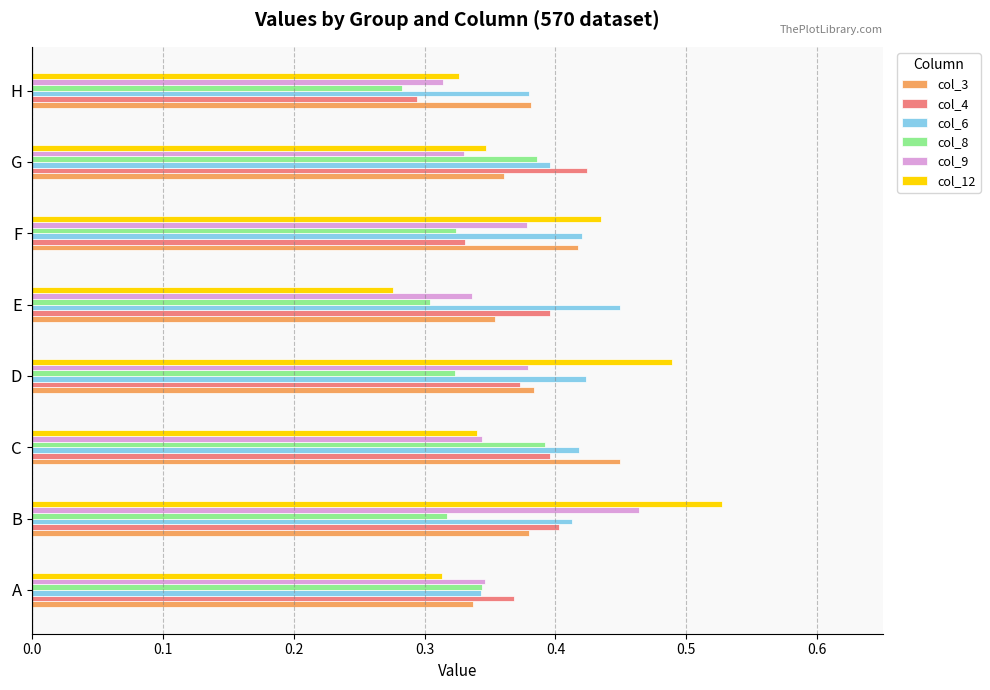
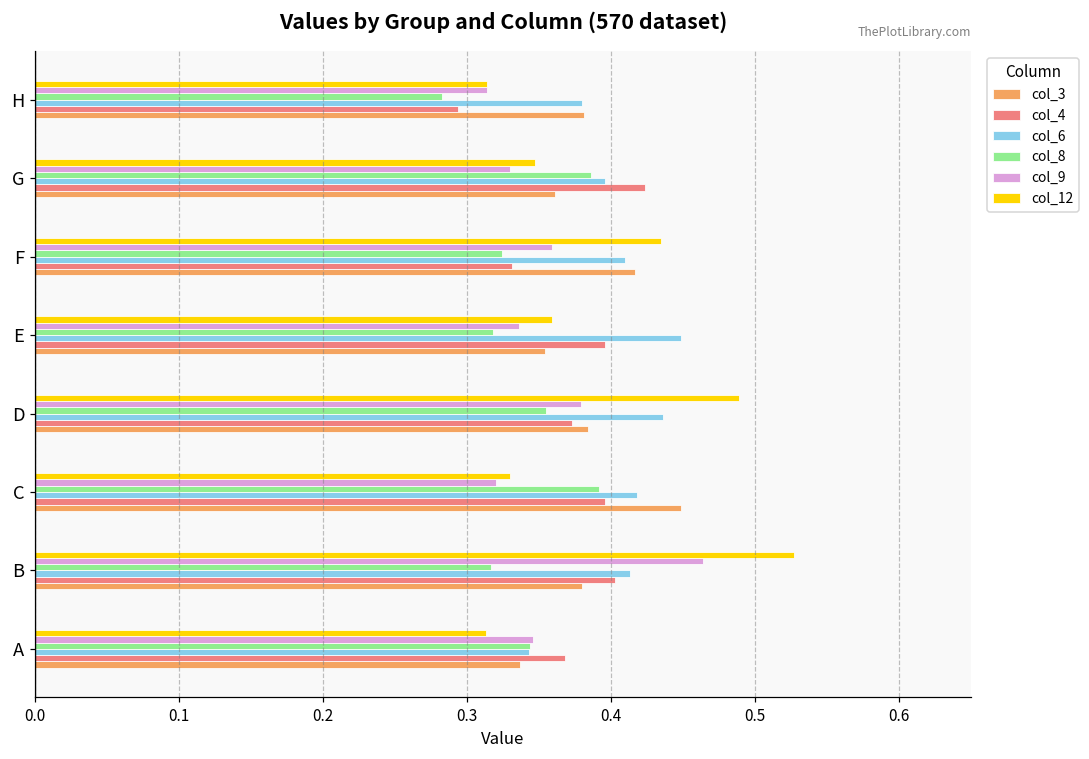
col_12, H: 0.326 -> 0.314
col_9, F: 0.378 -> 0.359
col_6, F: 0.42 -> 0.41
col_12, E: 0.276 -> 0.359
col_8, E: 0.304 -> 0.318
col_8, D: 0.323 -> 0.355
col_6, D: 0.423 -> 0.436
col_12, C: 0.34 -> 0.33
col_9, C: 0.344 -> 0.320
